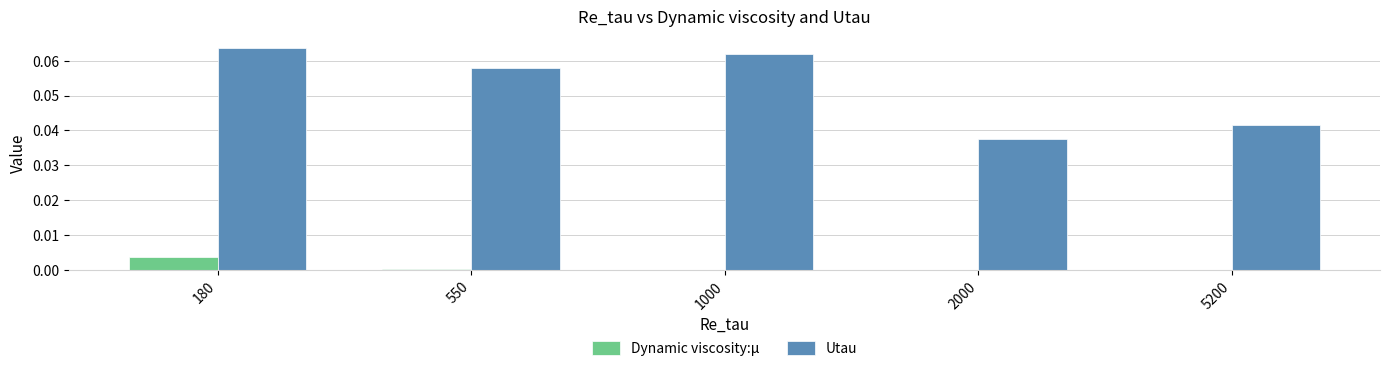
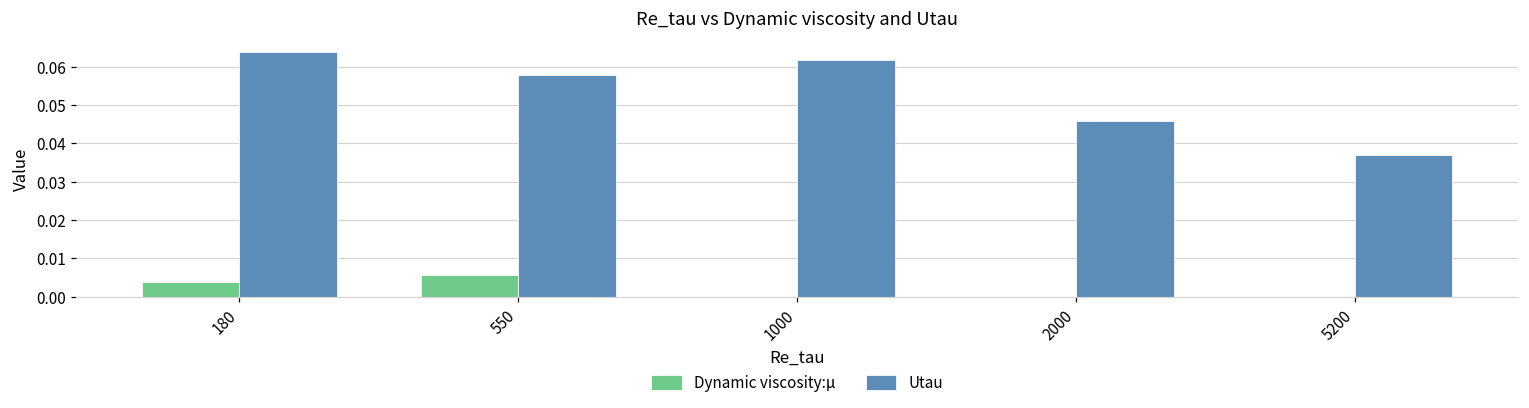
Dynamic viscosity:μ, 550: 0.000 -> 0.006
Utau, 2000: 0.037 -> 0.046
Utau, 5200: 0.041 -> 0.037
